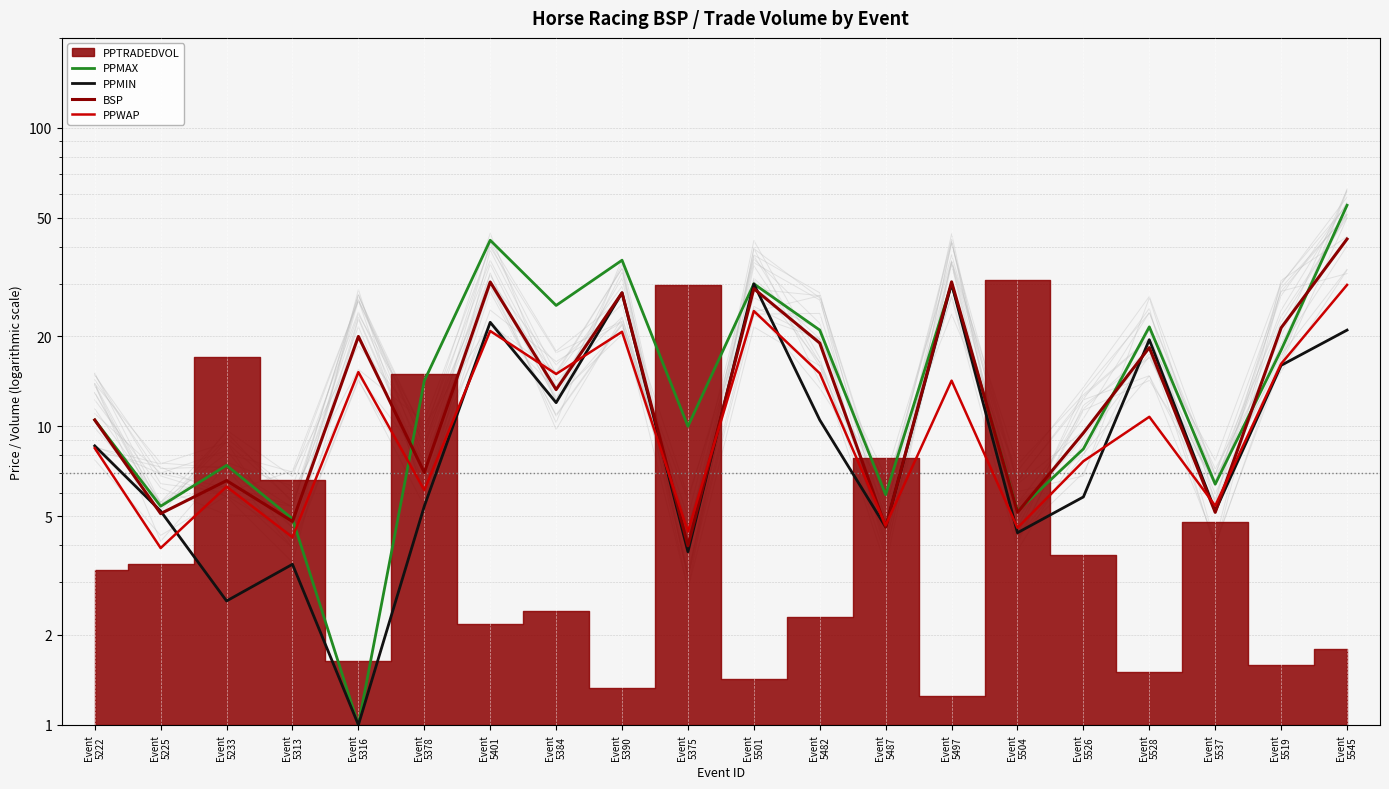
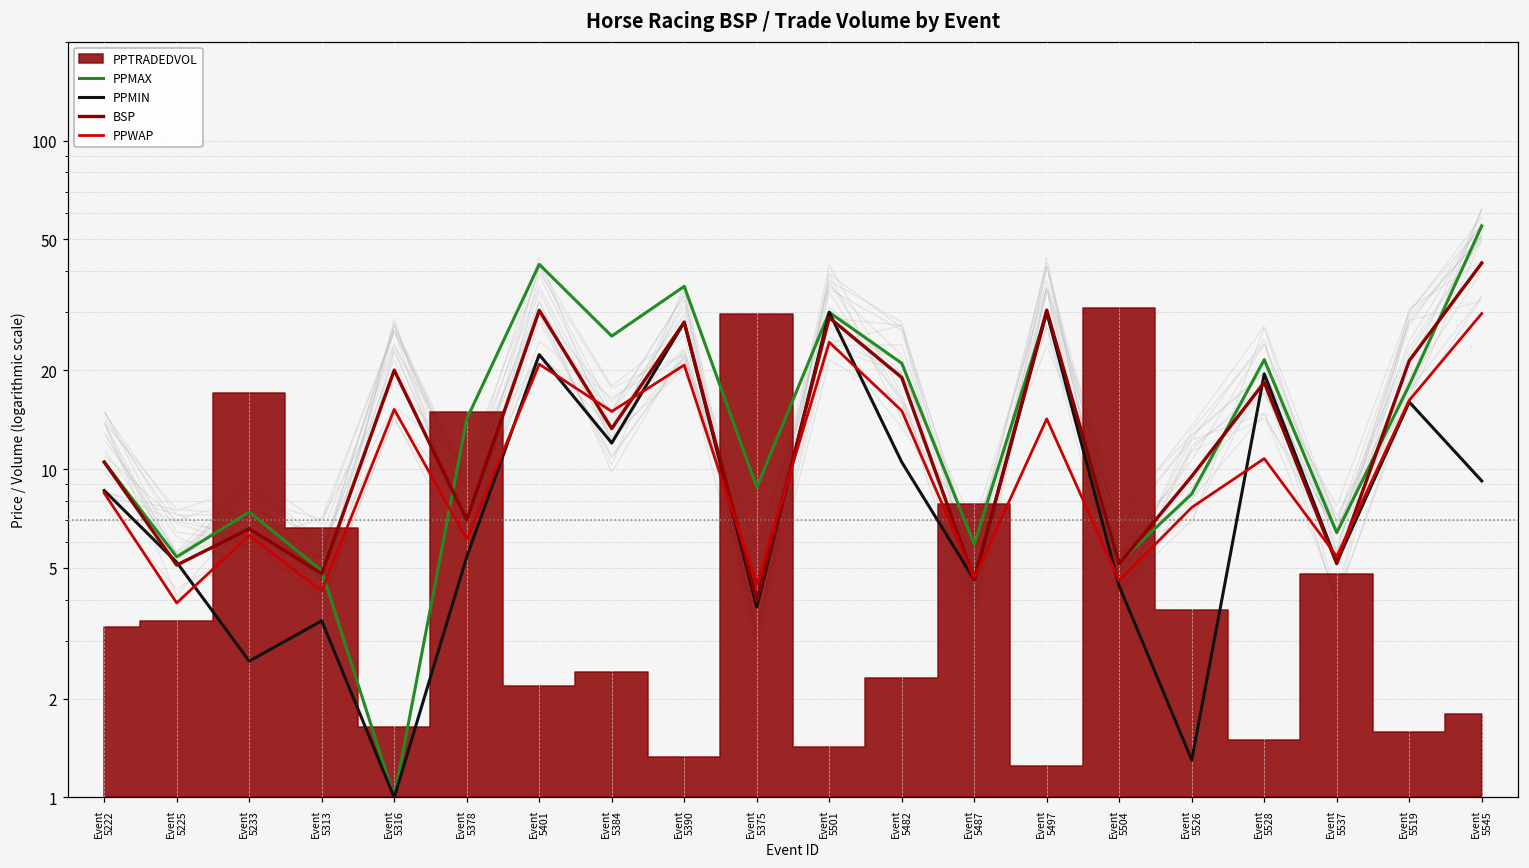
PPMAX, Event 5375: 10.0 -> 8.8
PPMIN, Event 5526: 5.8 -> 1.3
PPMIN, Event 5545: 21 -> 9.2
